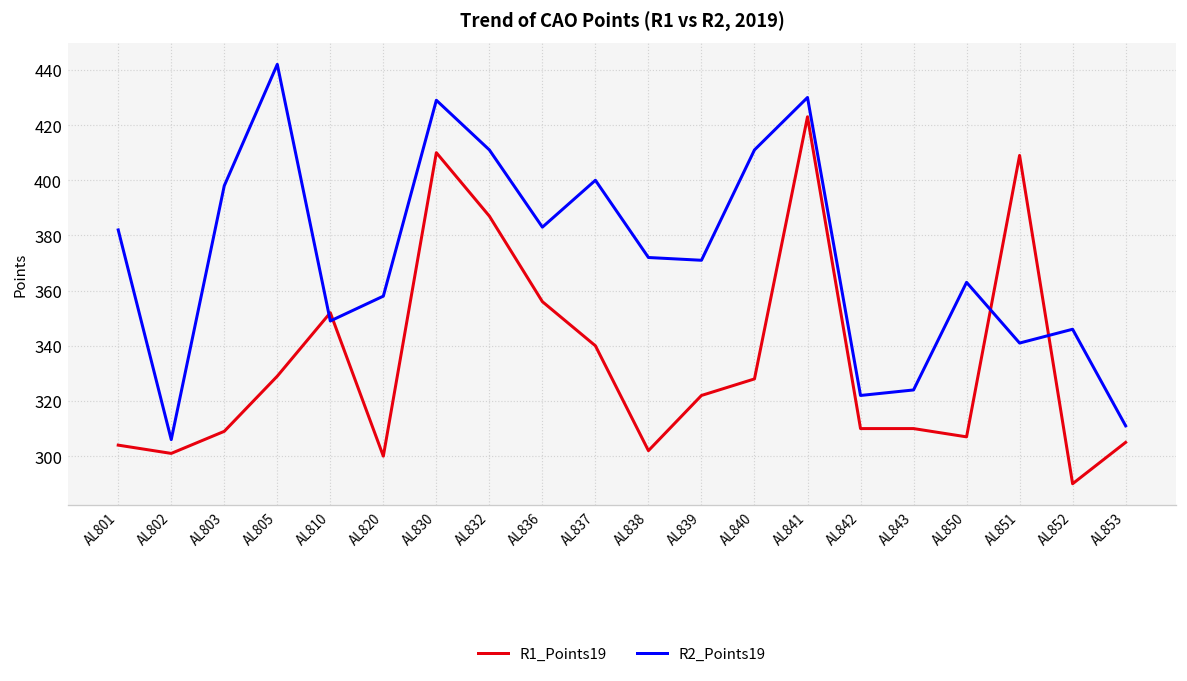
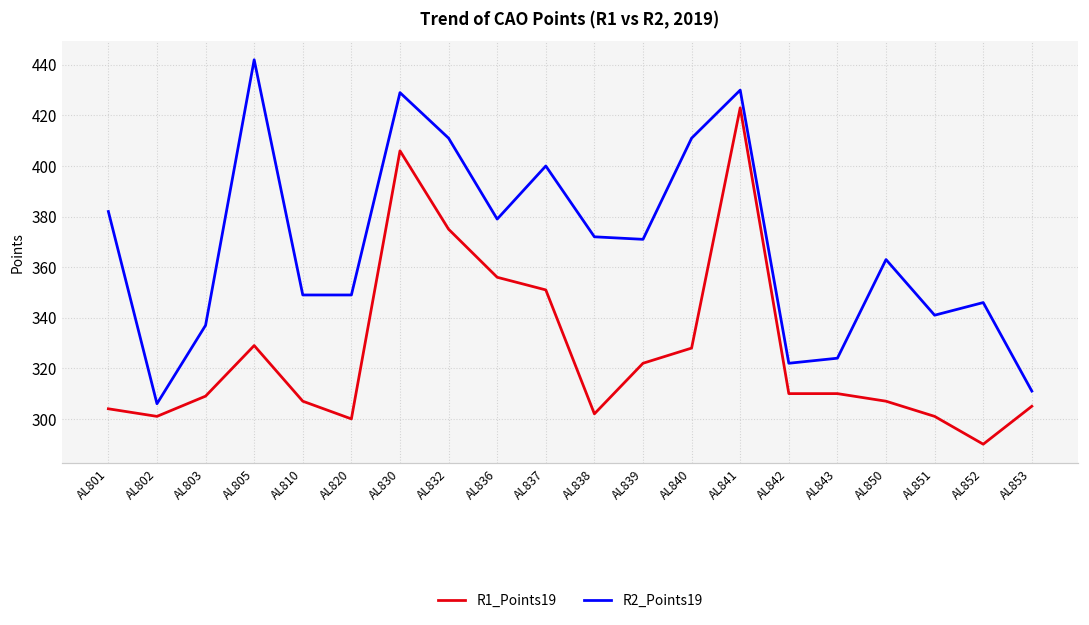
R2_Points19, AL803: 398 -> 337
R1_Points19, AL810: 352 -> 307
R2_Points19, AL820: 358 -> 349
R1_Points19, AL830: 410 -> 406
R1_Points19, AL832: 387 -> 375
R2_Points19, AL836: 383 -> 379
R1_Points19, AL837: 340 -> 351
R1_Points19, AL851: 409 -> 301
